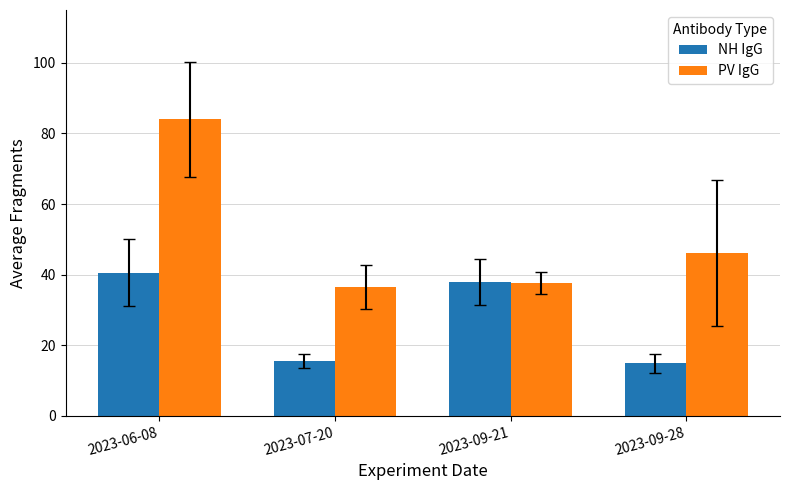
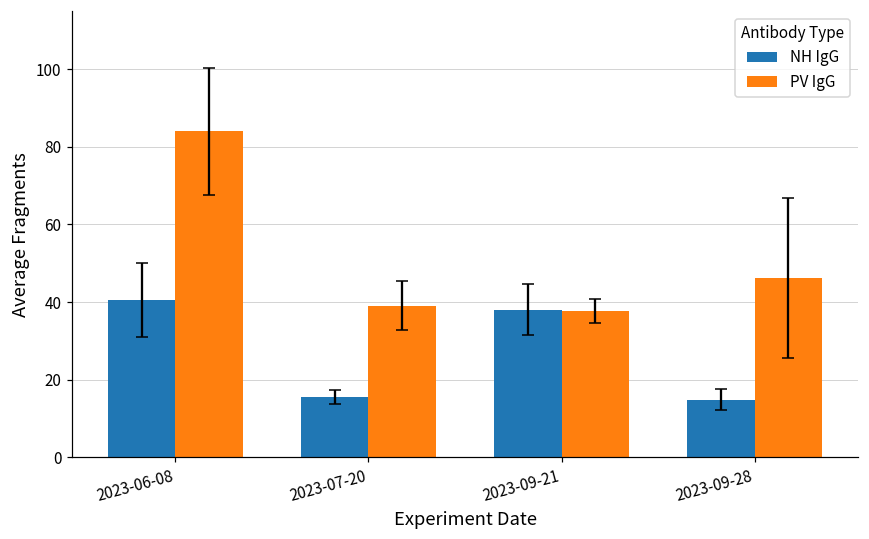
PV IgG, 2023-07-20: 36 -> 39
